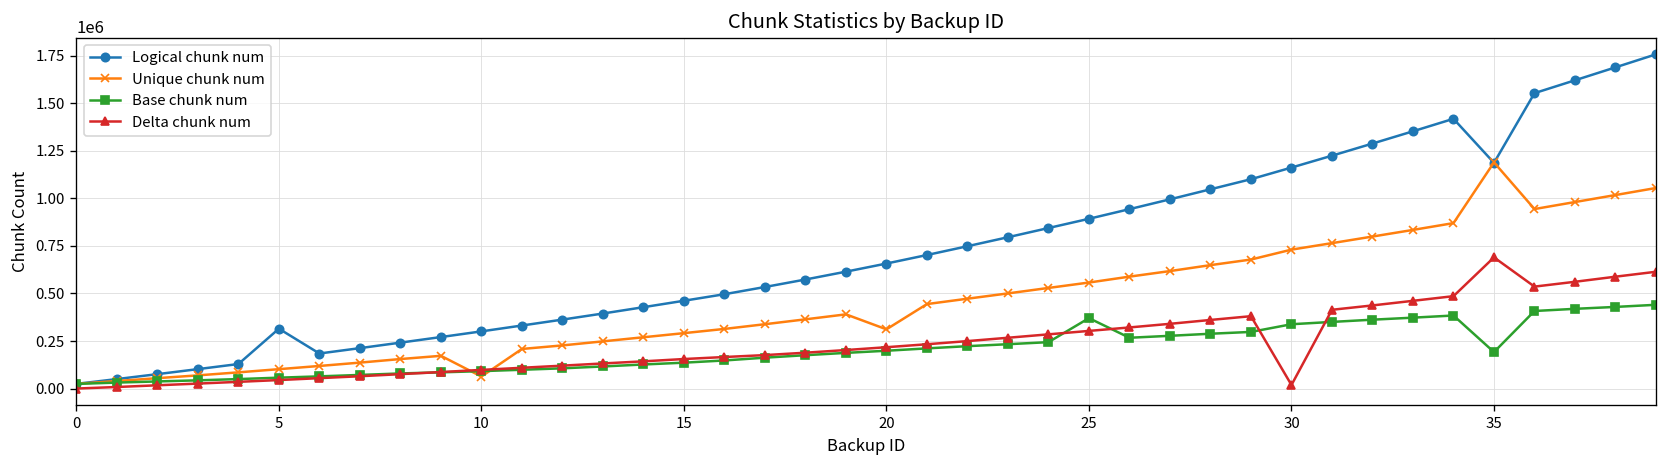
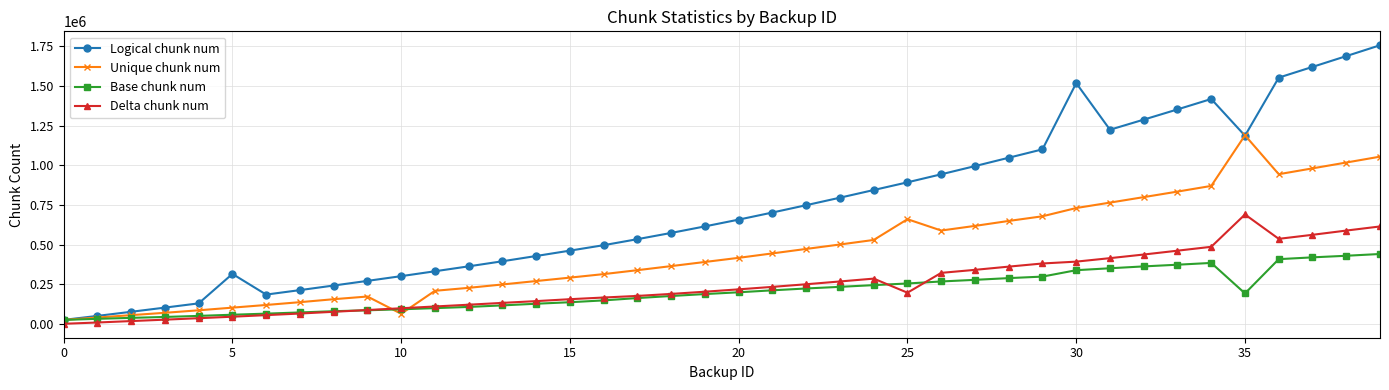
Unique chunk num, 20: 310000 -> 420000
Unique chunk num, 25: 560000 -> 660000
Base chunk num, 25: 370000 -> 250000
Delta chunk num, 25: 300000 -> 200000
Logical chunk num, 30: 1160000 -> 1520000
Delta chunk num, 30: 20000 -> 390000
